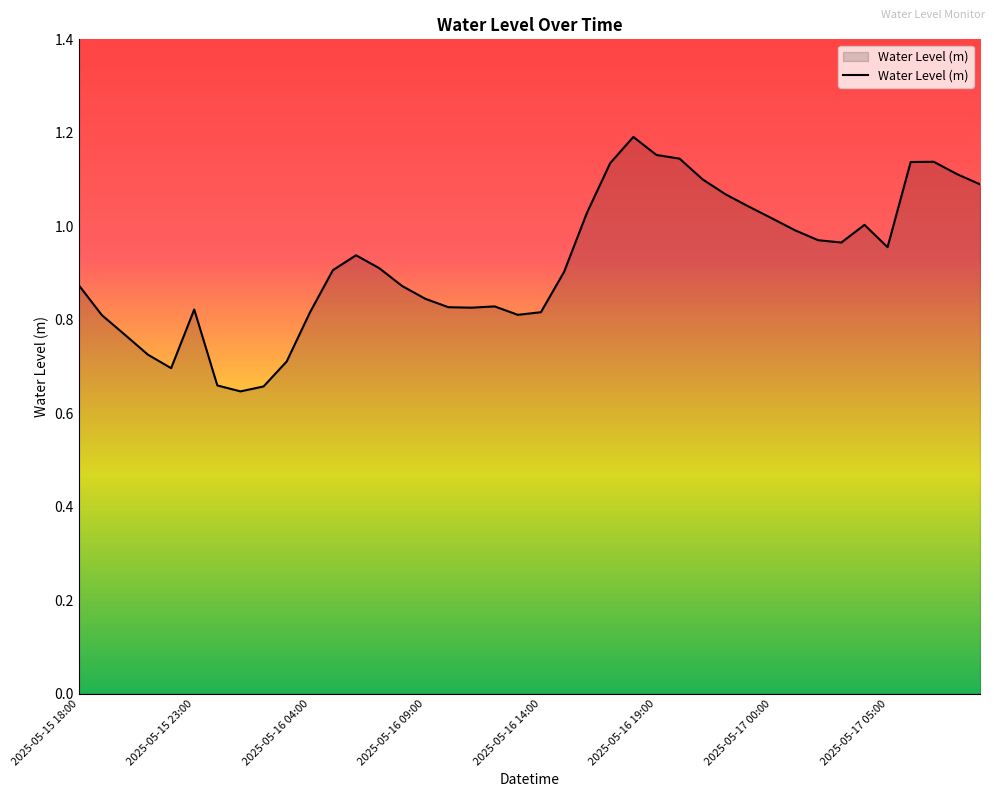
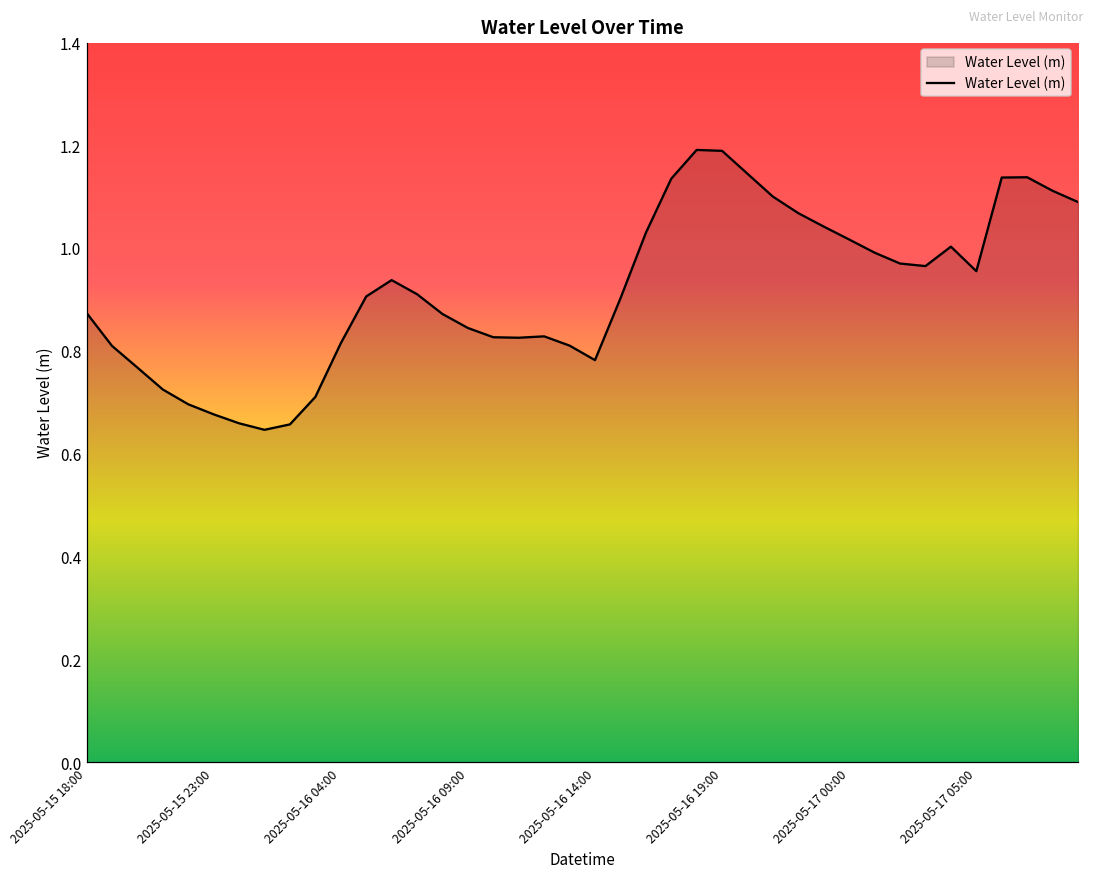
2025-05-15 23:00: 0.82 -> 0.68
2025-05-16 14:00: 0.82 -> 0.78
2025-05-16 19:00: 1.15 -> 1.19
